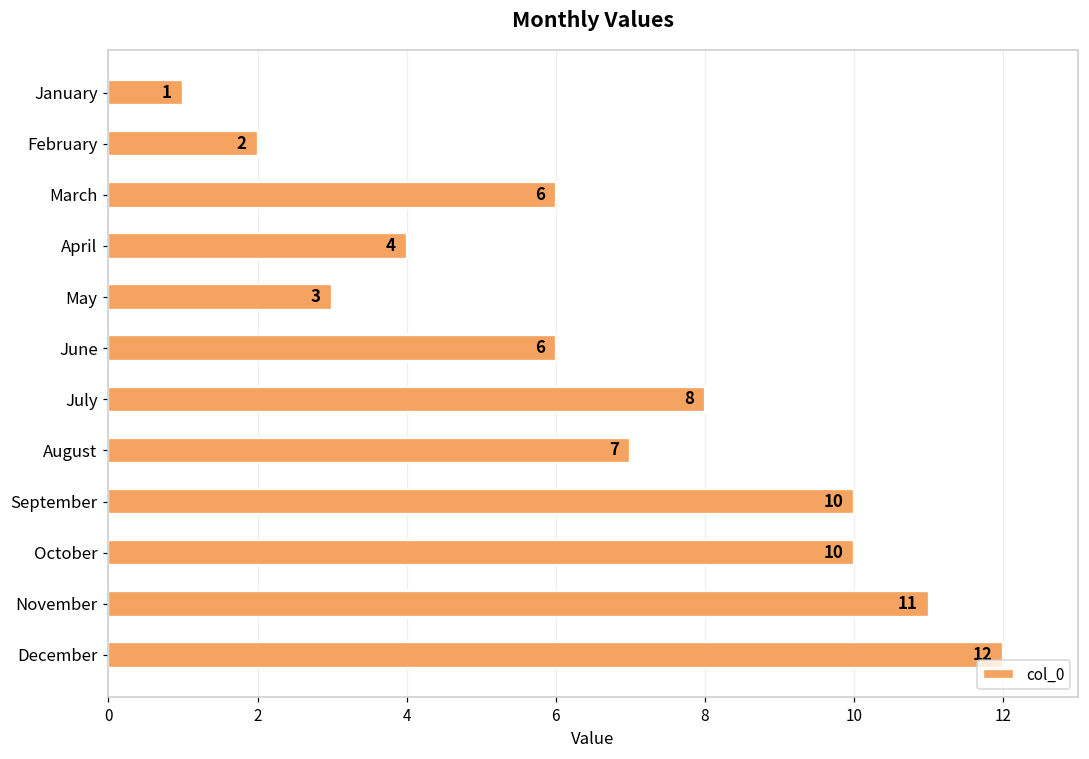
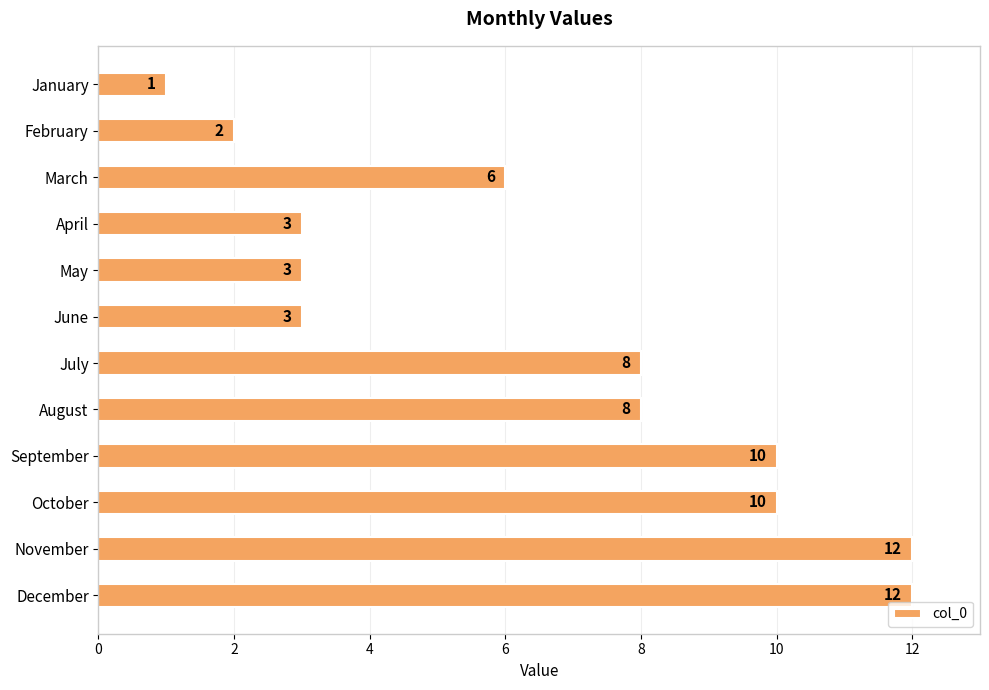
April: 4 -> 3
June: 6 -> 3
August: 7 -> 8
November: 11 -> 12
